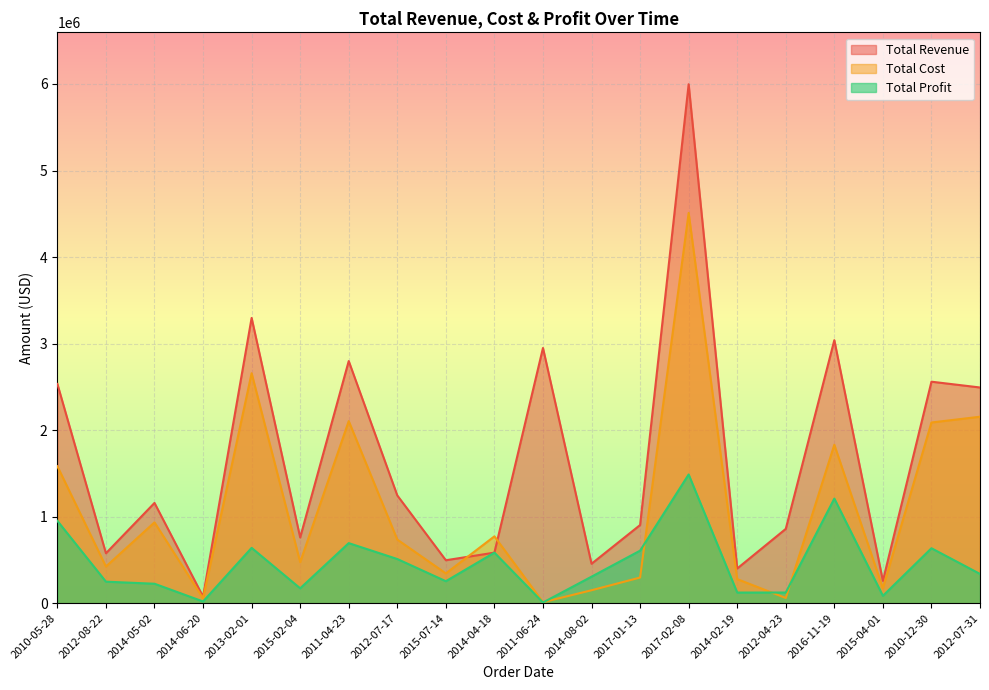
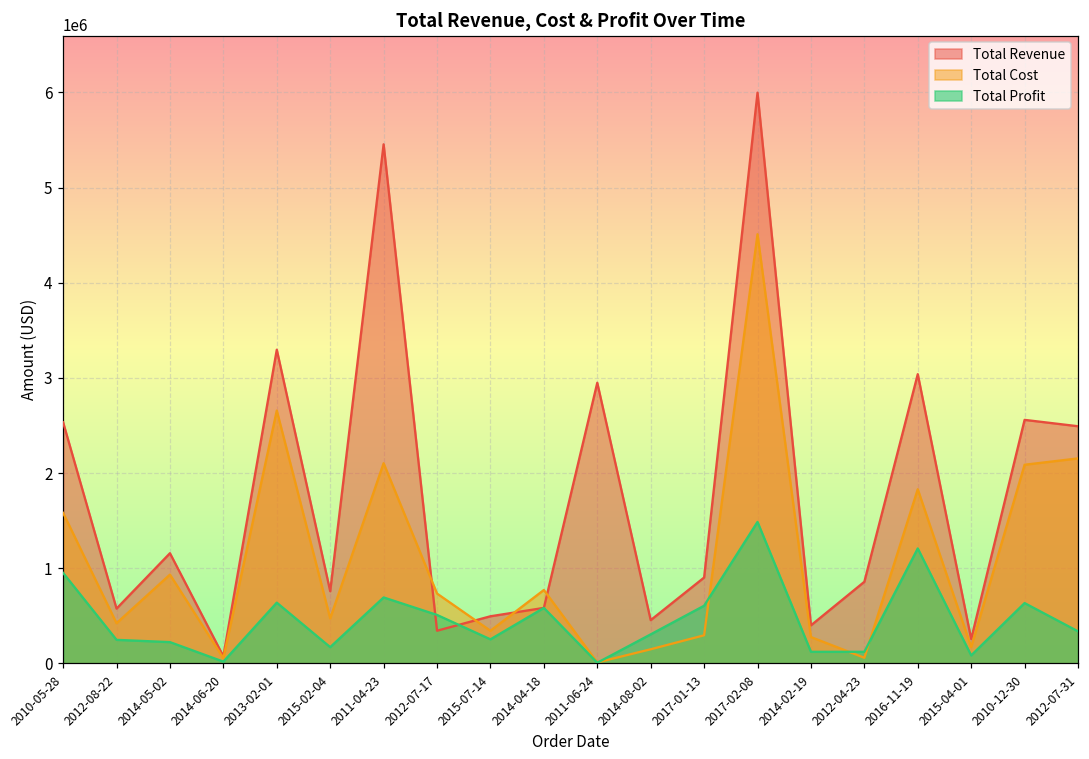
Total Revenue, 2011-04-23: 2800000 -> 5500000
Total Revenue, 2012-07-17: 1200000 -> 300000
